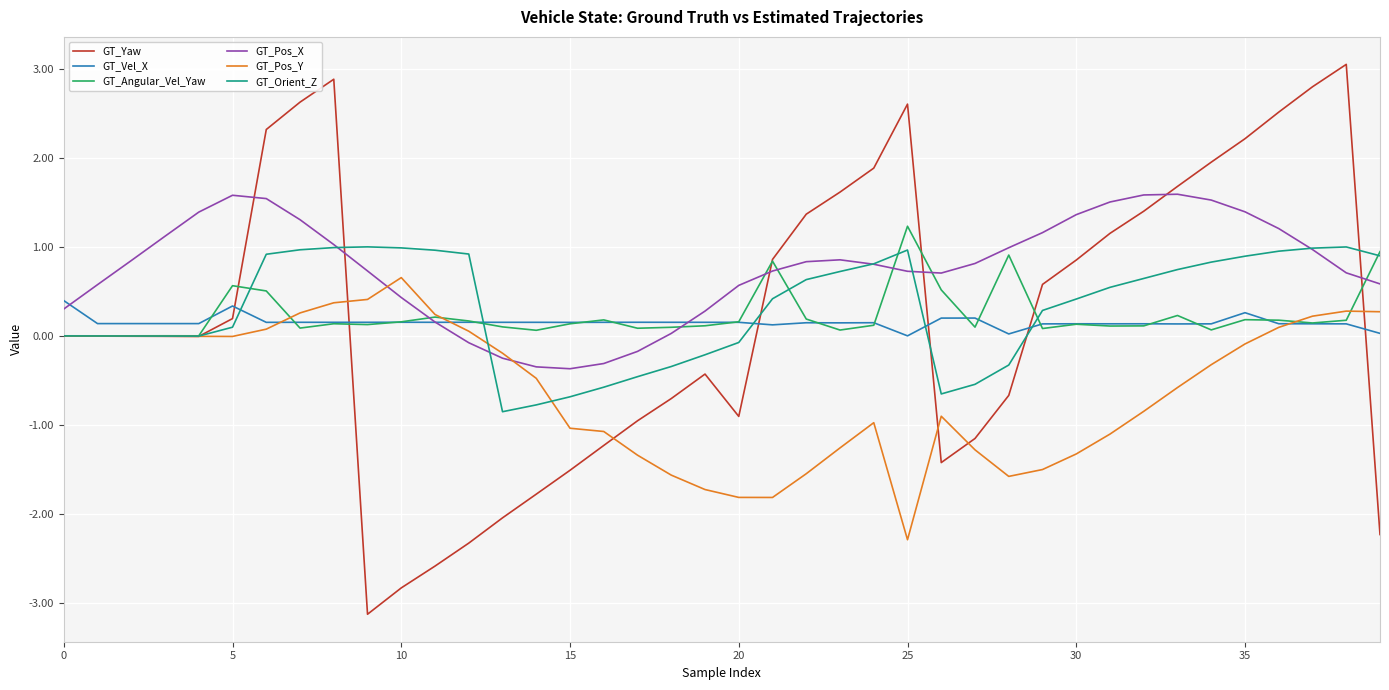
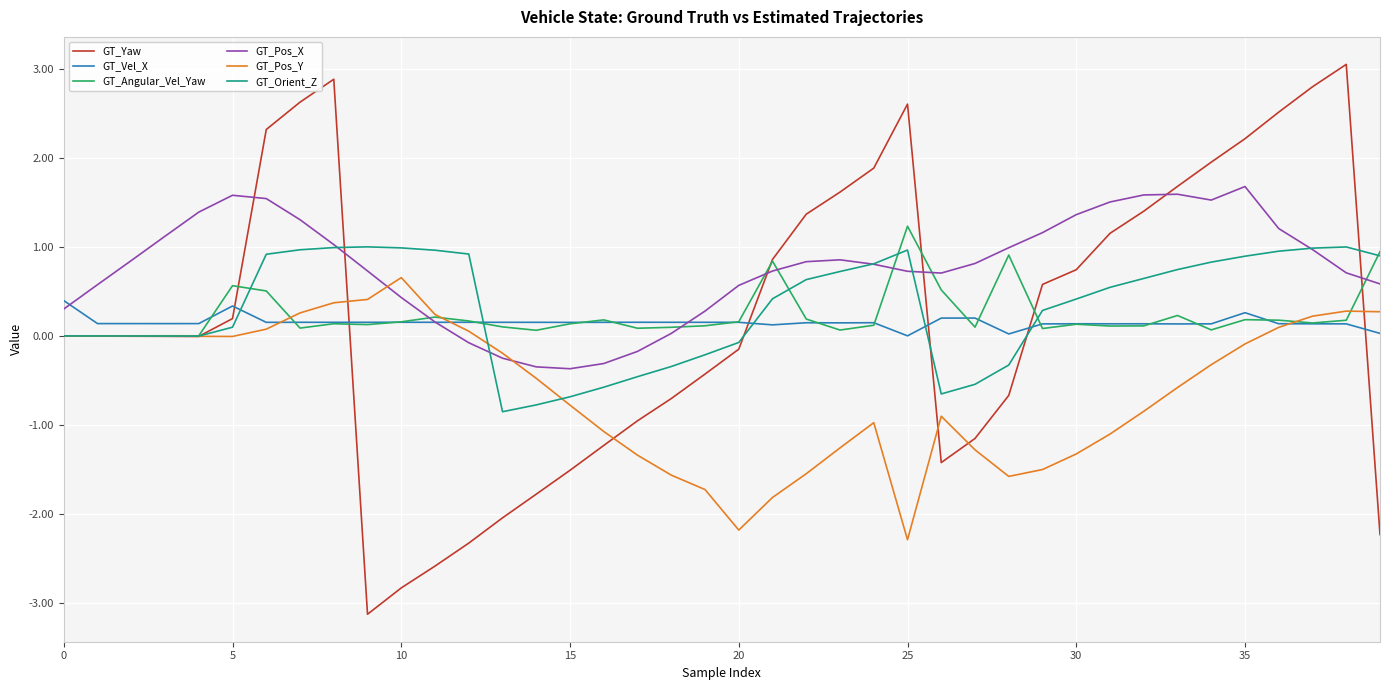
GT_Pos_Y, 15: -1.0 -> -0.8
GT_Yaw, 20: -0.9 -> -0.2
GT_Pos_Y, 20: -1.8 -> -2.2
GT_Yaw, 30: 0.9 -> 0.7
GT_Pos_X, 35: 1.4 -> 1.7
